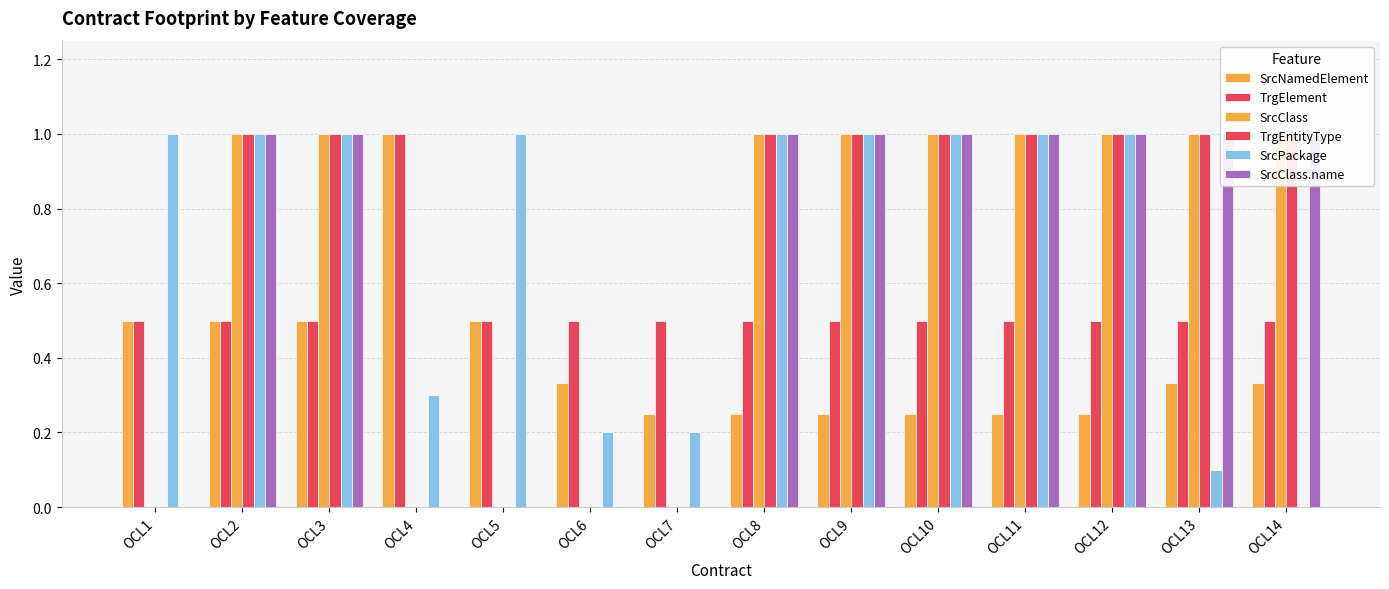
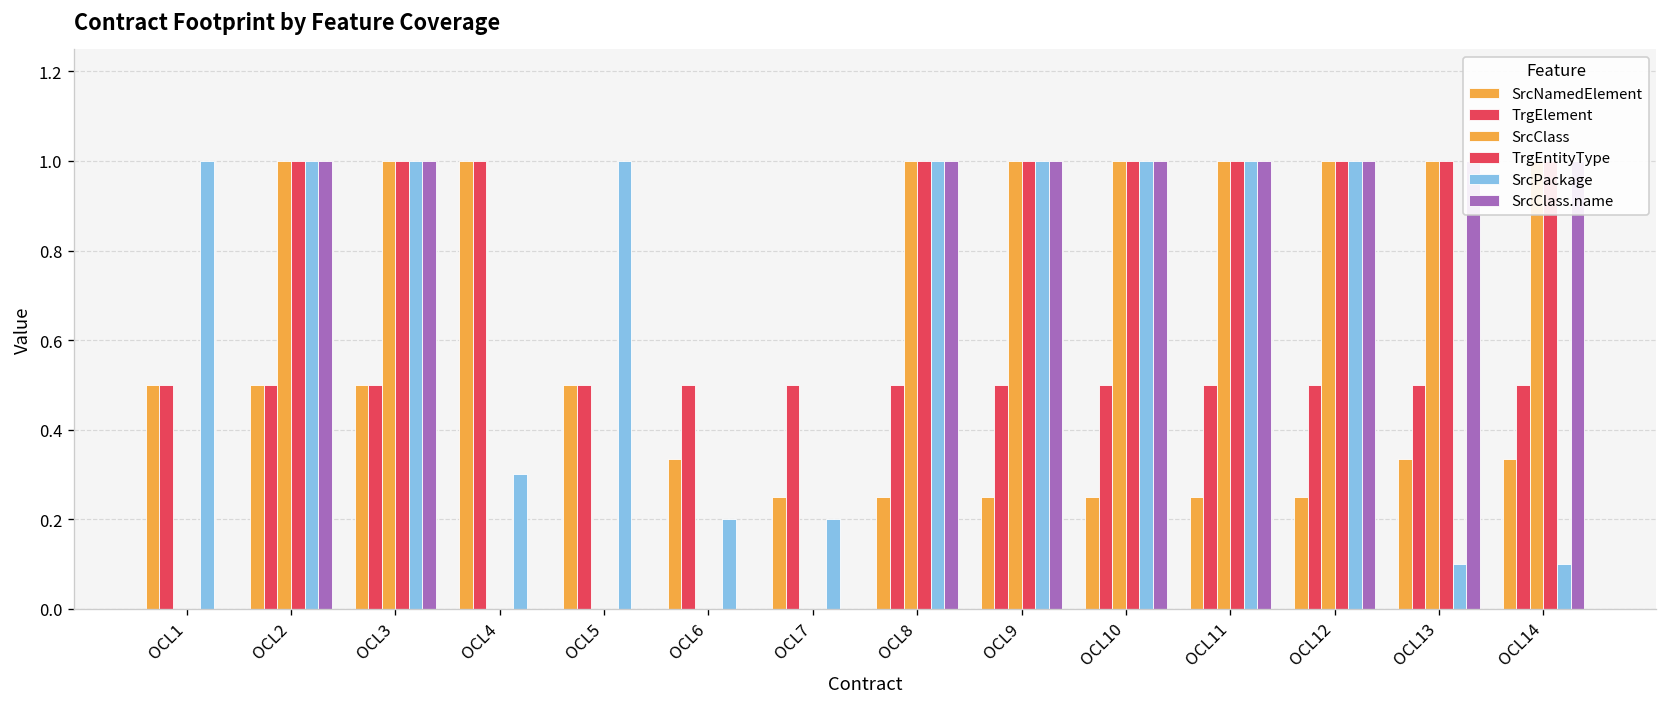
SrcPackage, OCL14: 0.0 -> 0.1
